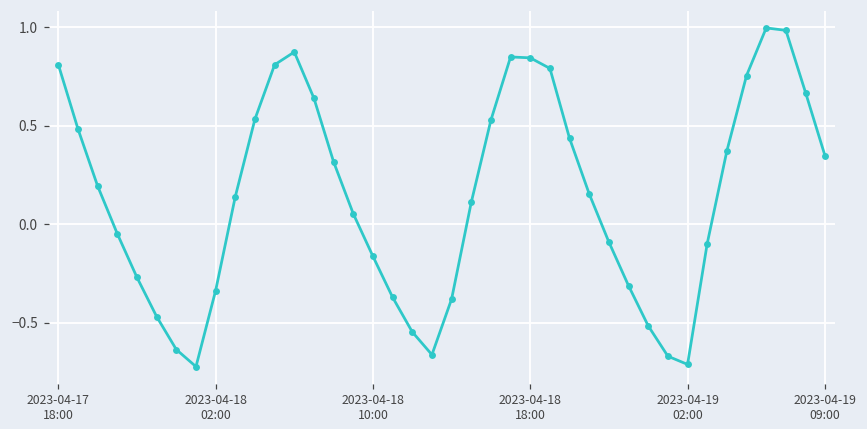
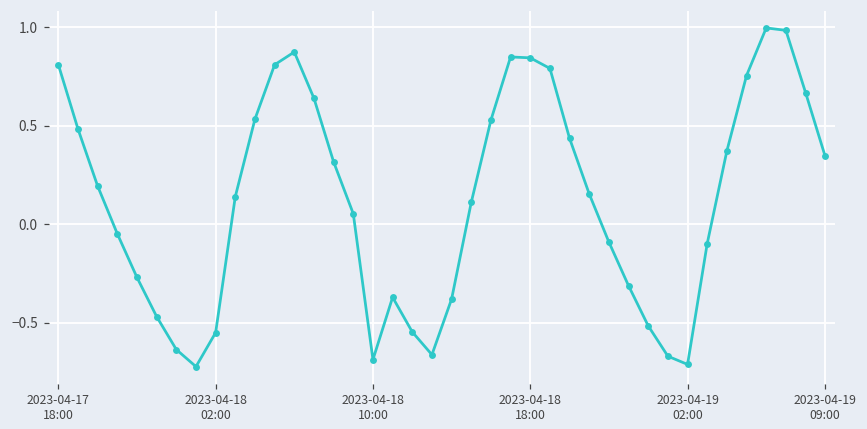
2023-04-18 02:00: -0.34 -> -0.55
2023-04-18 10:00: -0.16 -> -0.69
